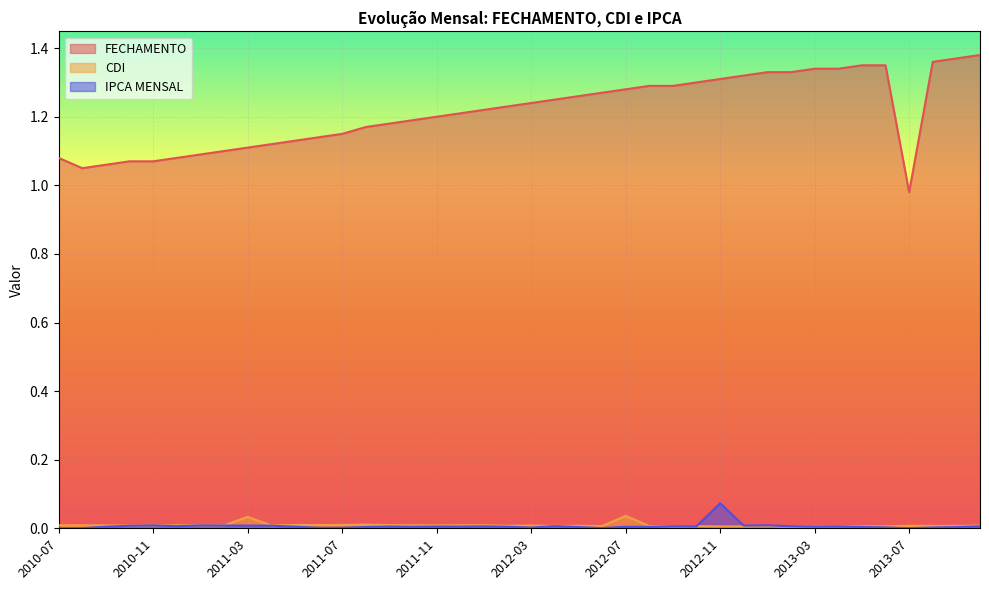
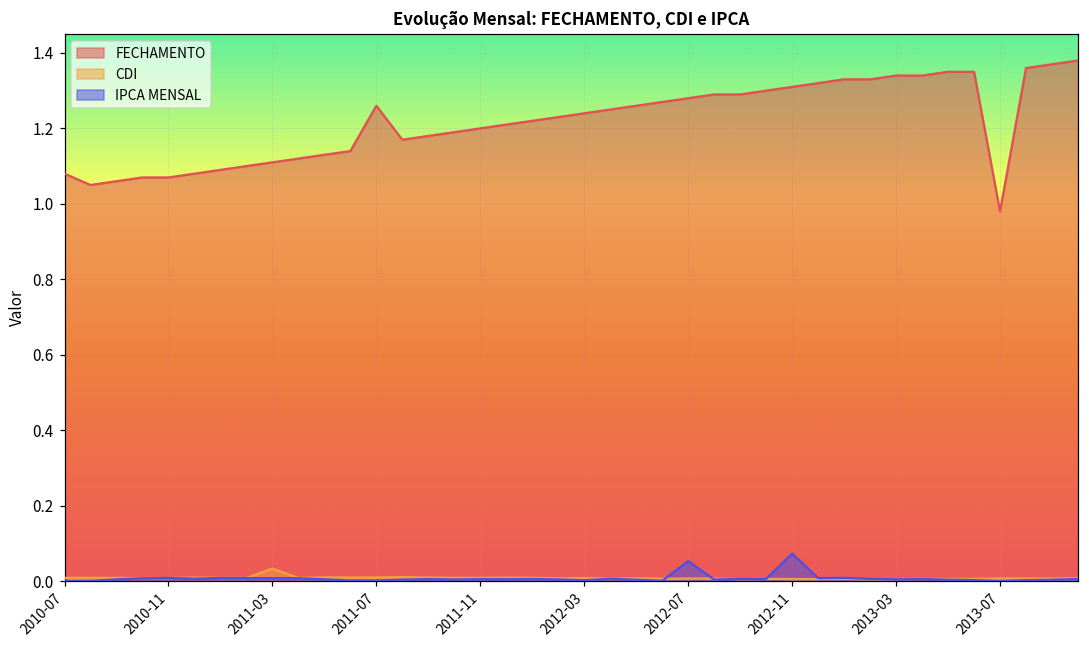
FECHAMENTO, 2011-07: 1.15 -> 1.26
CDI, 2012-07: 0.04 -> 0.01
IPCA MENSAL, 2012-07: 0.00 -> 0.05
